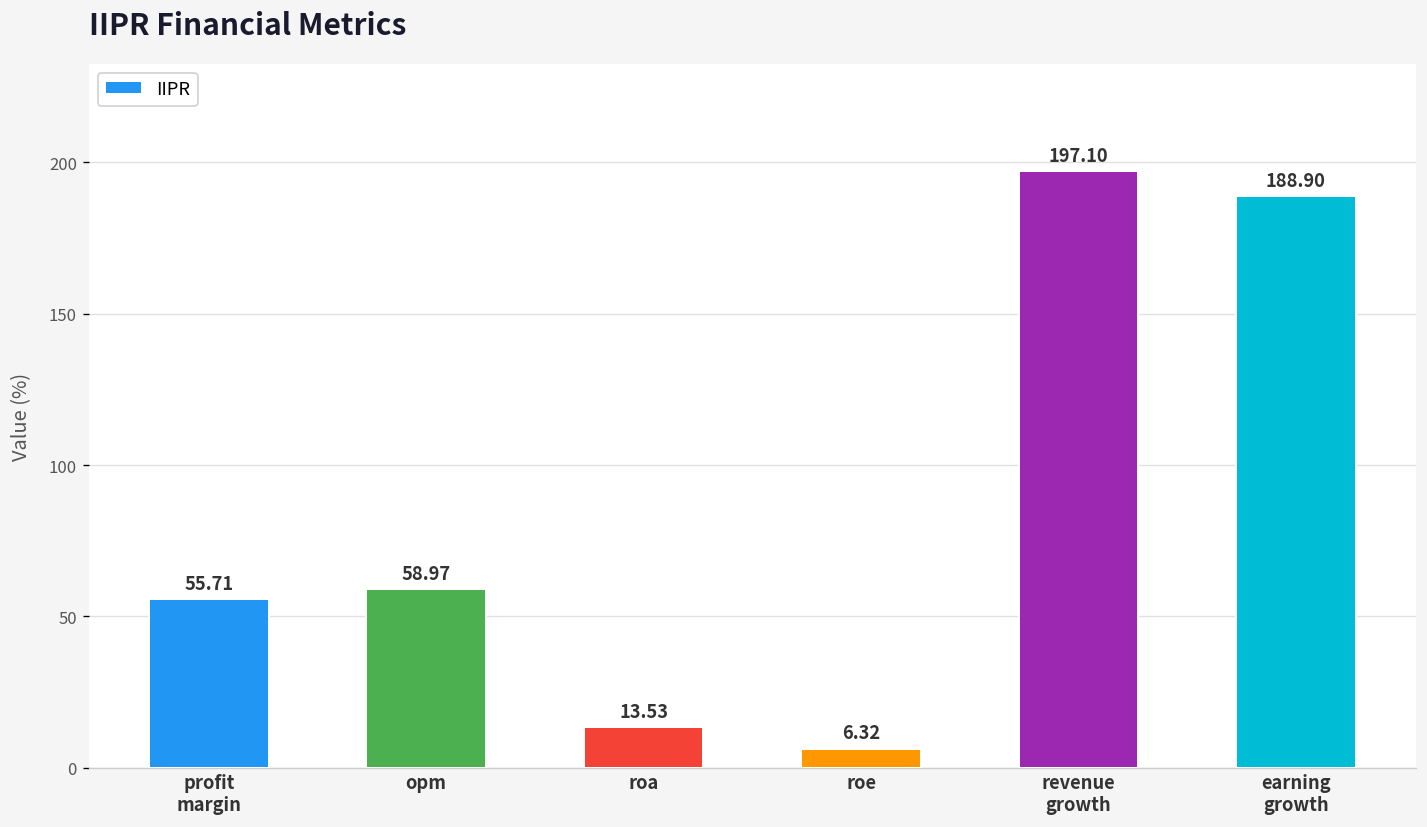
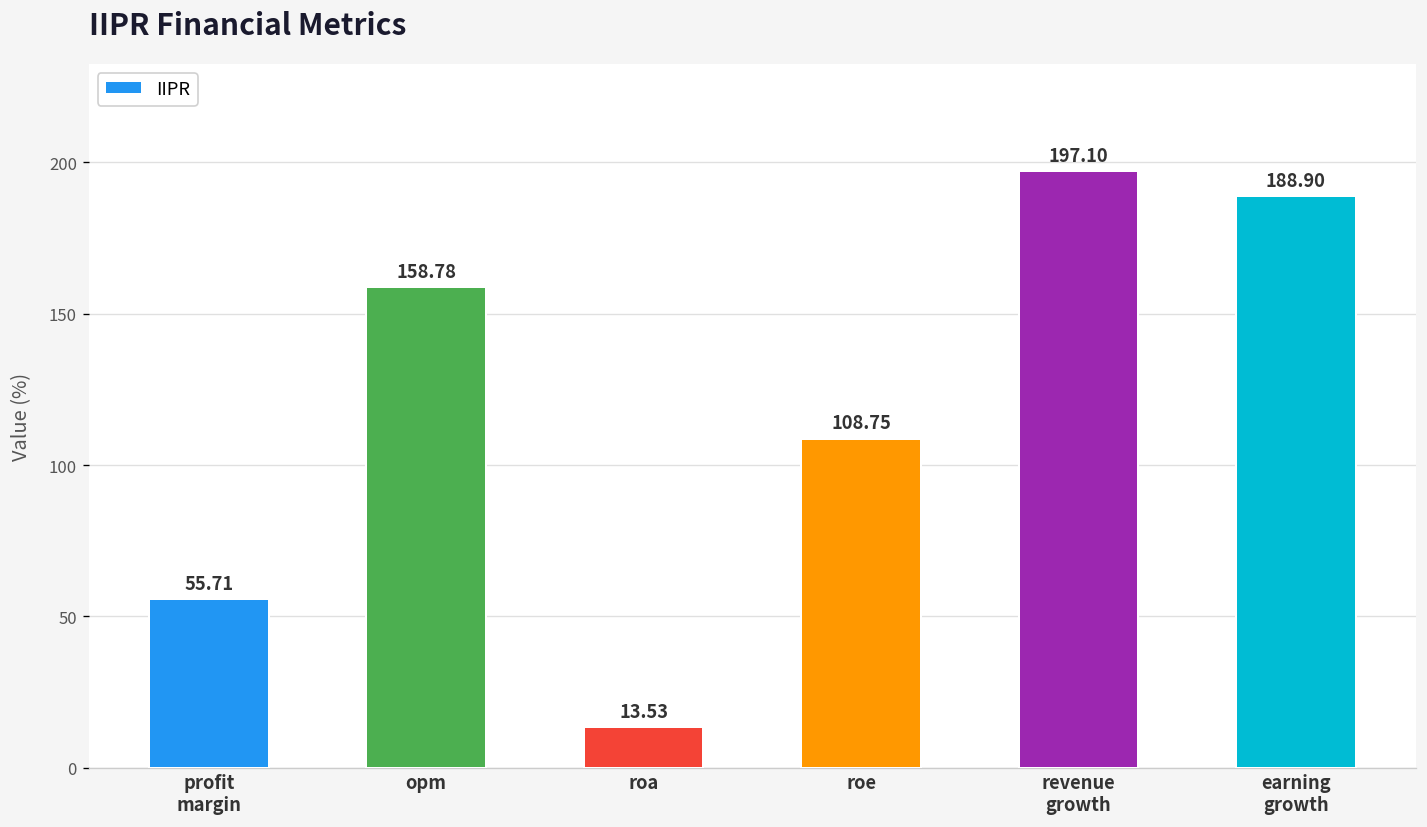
opm: 58.97 -> 158.78
roe: 6.32 -> 108.75
